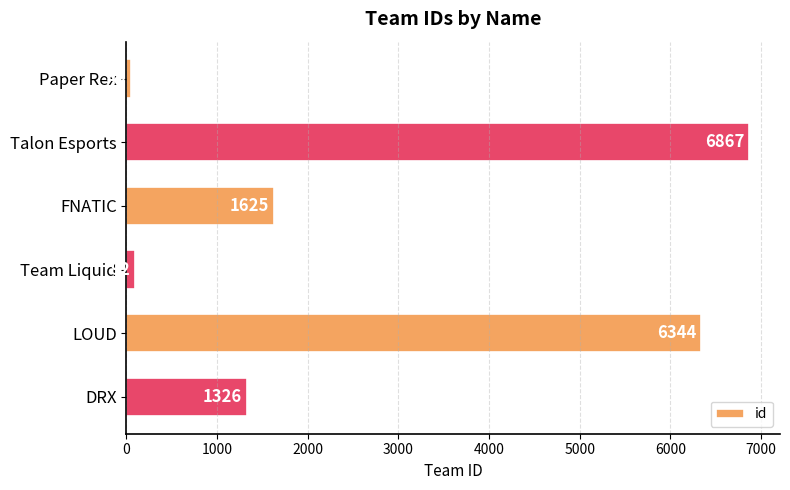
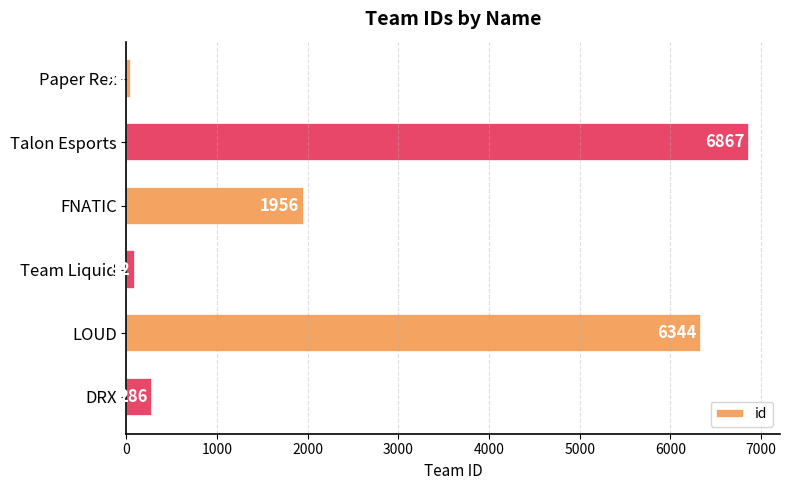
FNATIC: 1625 -> 1956
DRX: 1326 -> 286
